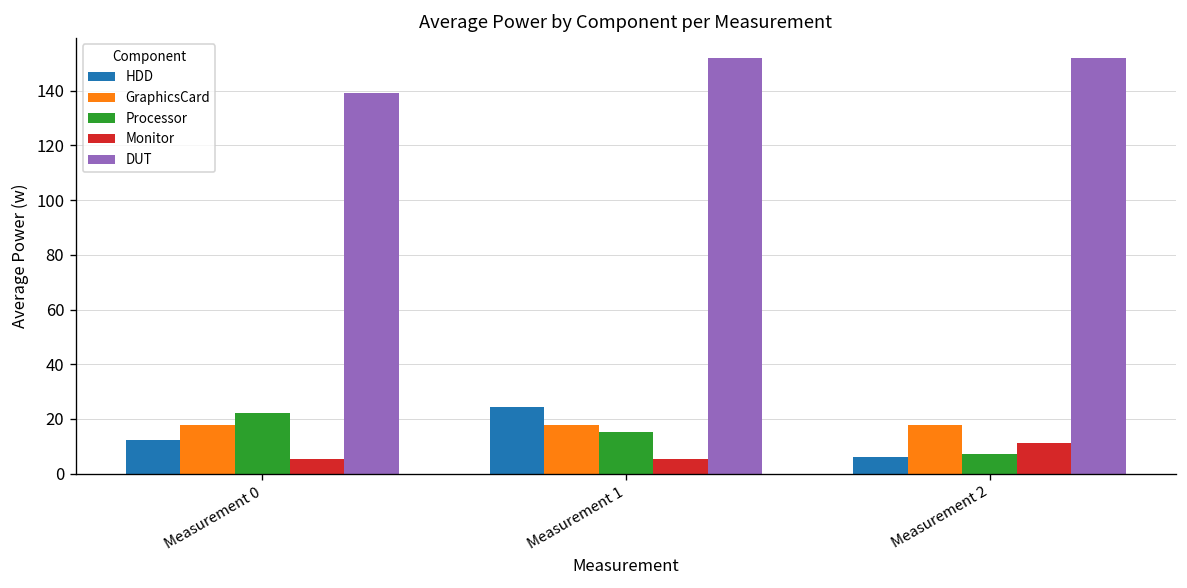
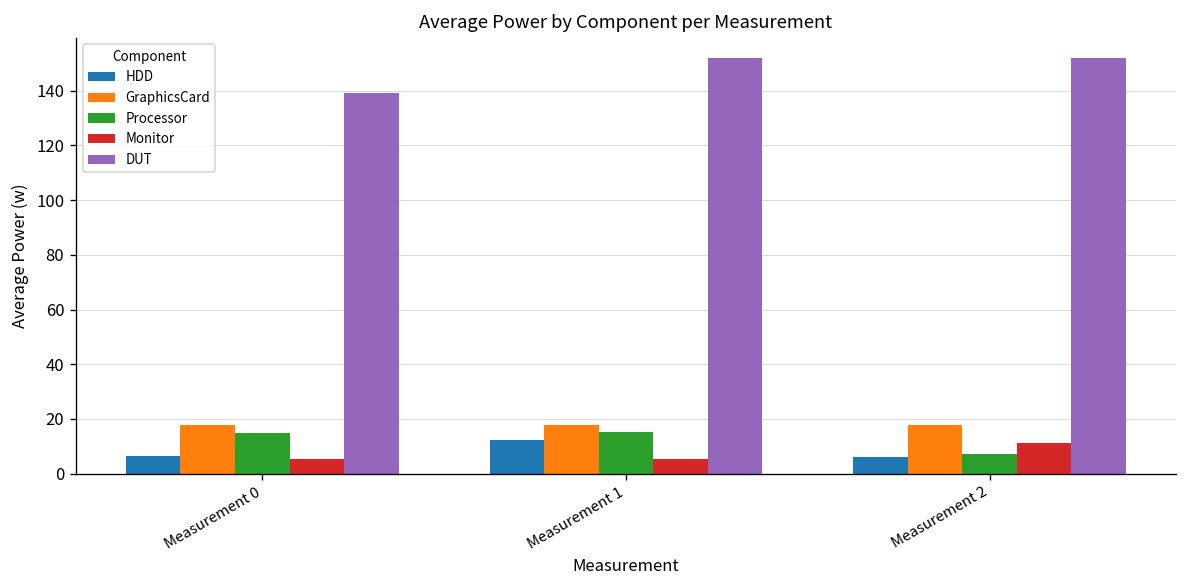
HDD, Measurement 0: 12 -> 7
Processor, Measurement 0: 22 -> 15
HDD, Measurement 1: 24 -> 12
